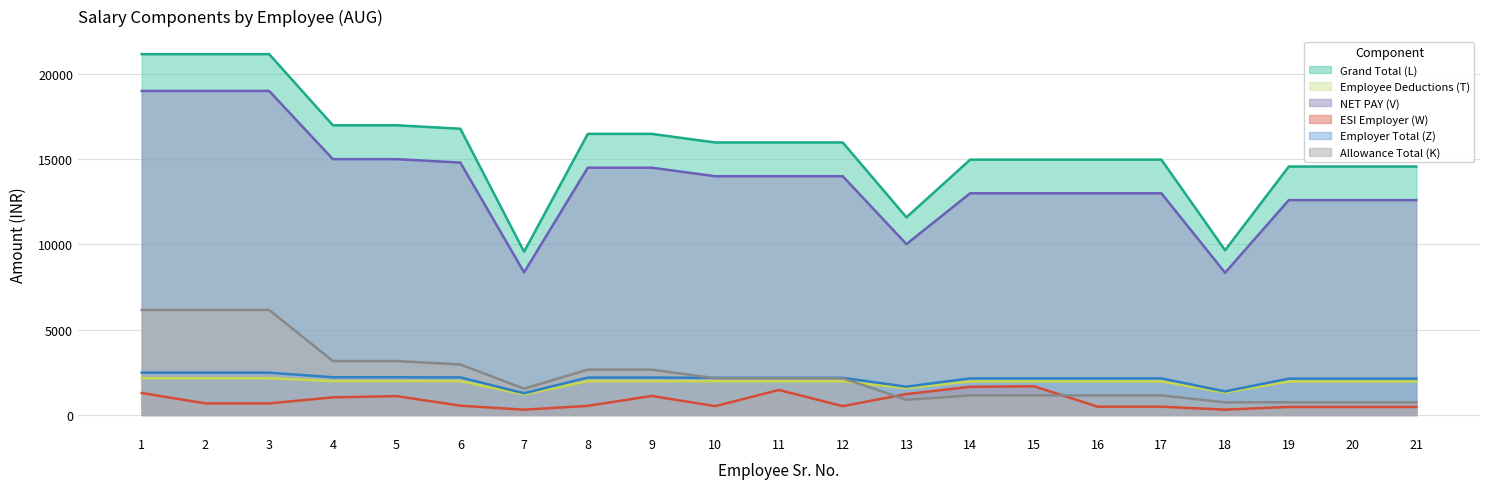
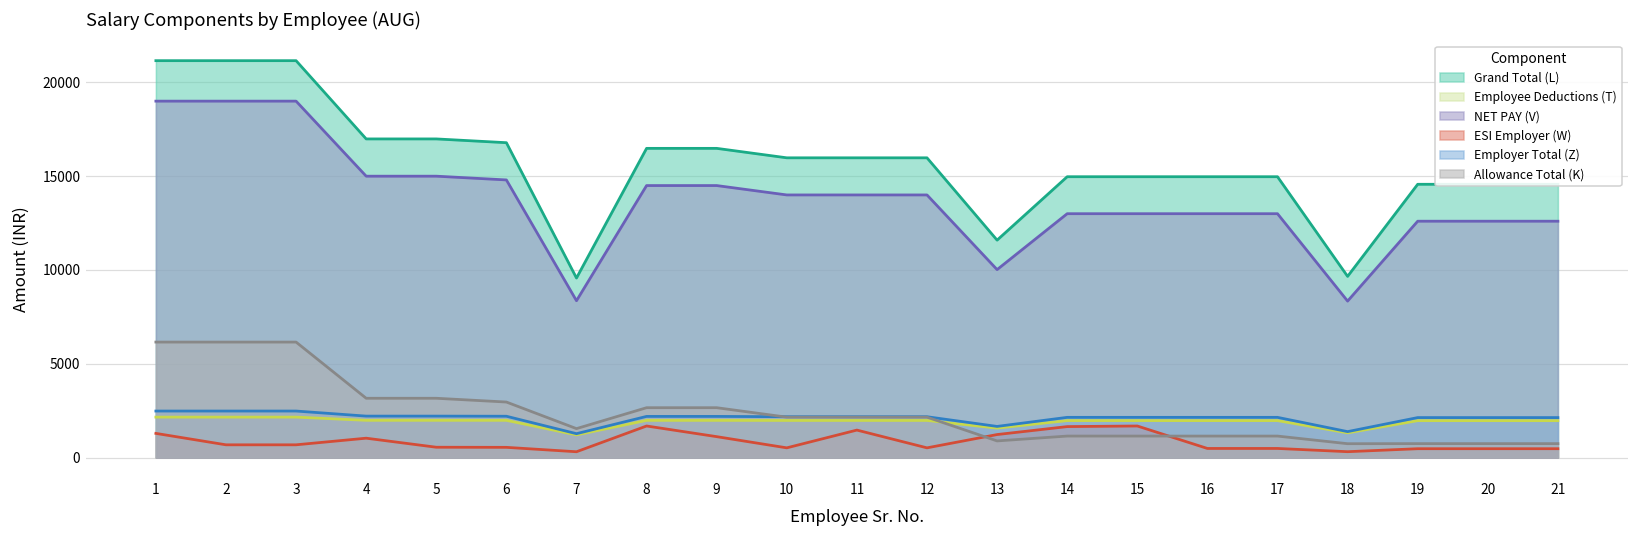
ESI Employer (W), 5: 1100 -> 600
ESI Employer (W), 8: 500 -> 1700
